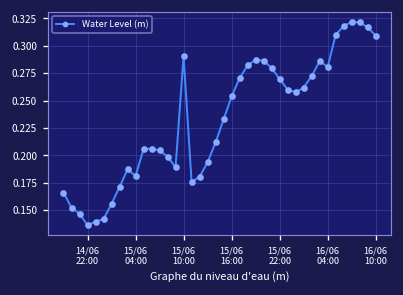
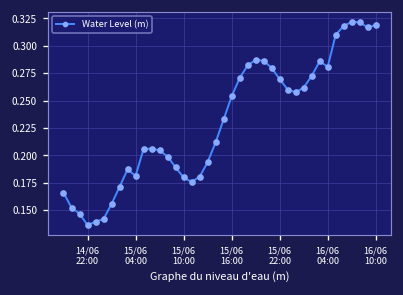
15/06 10:00: 0.29 -> 0.18
16/06 10:00: 0.31 -> 0.32
